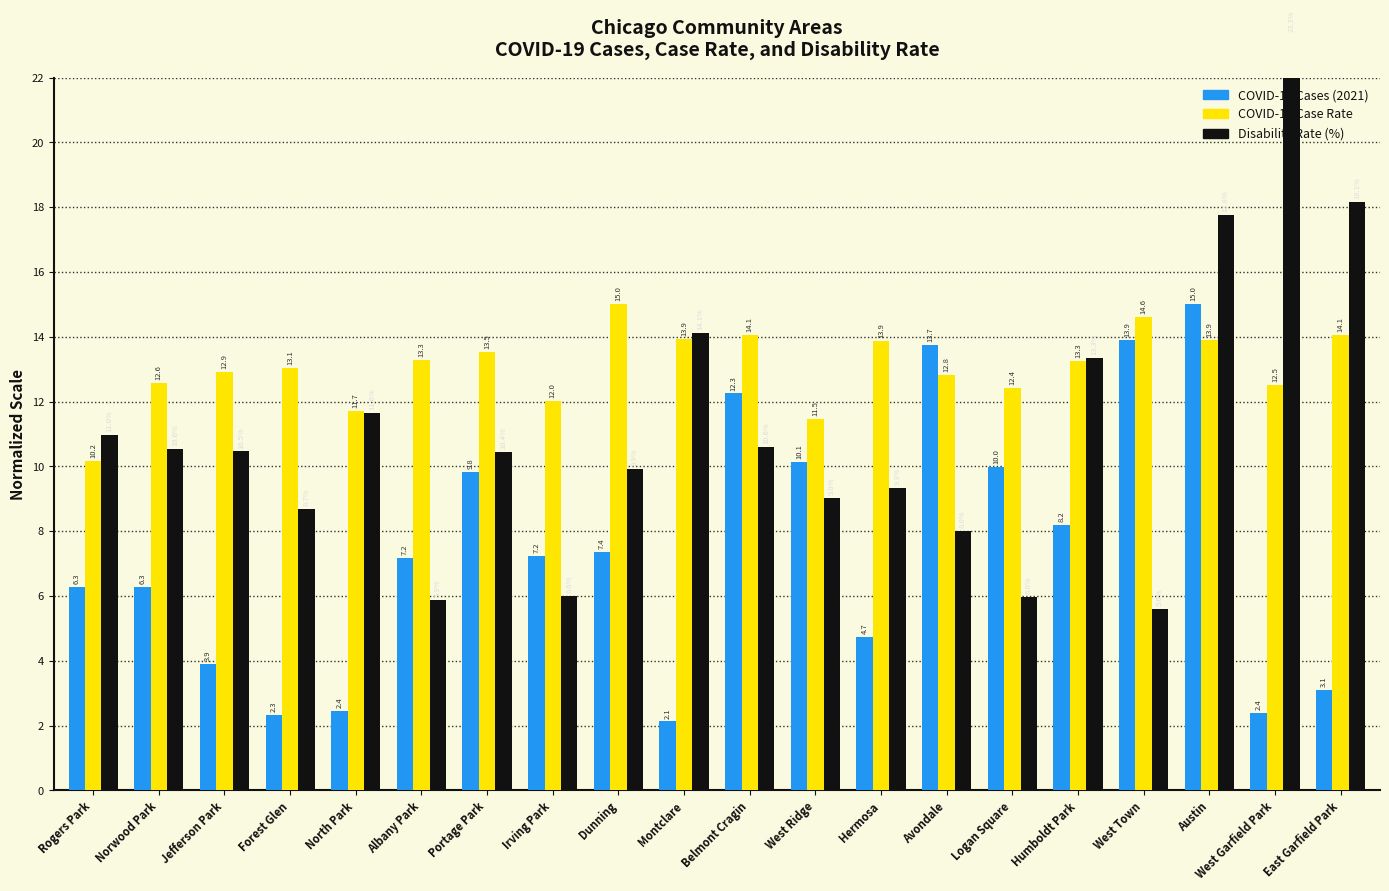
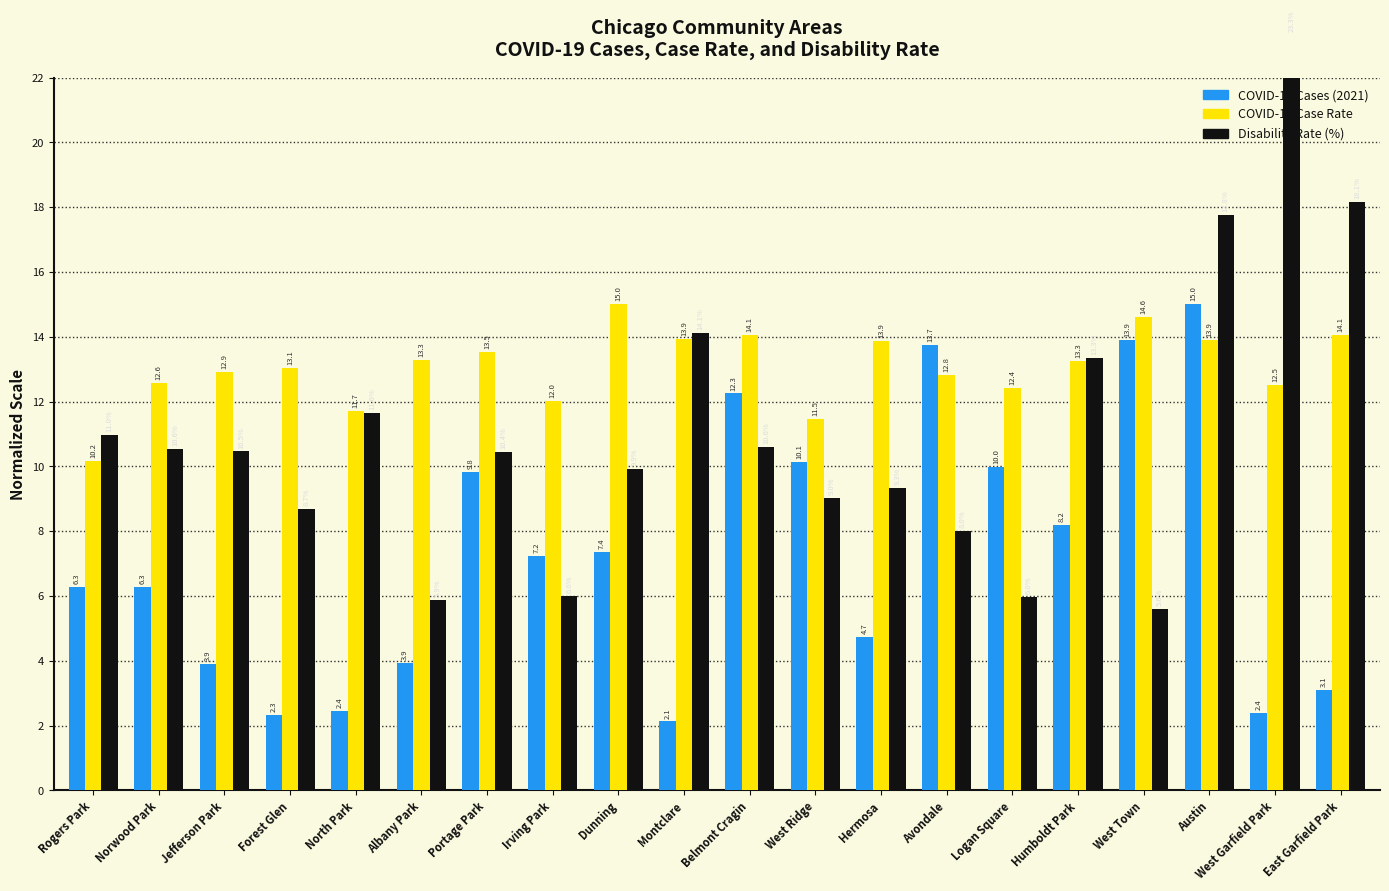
COVID-19 Cases (2021), Albany Park: 7.2 -> 3.9
